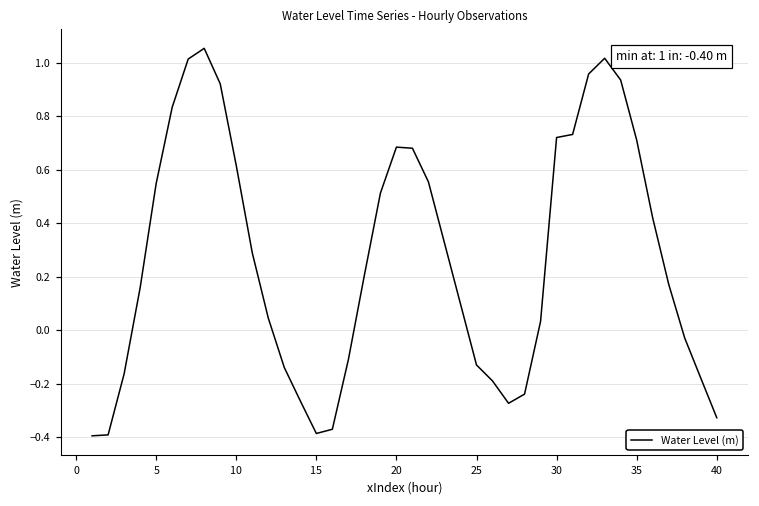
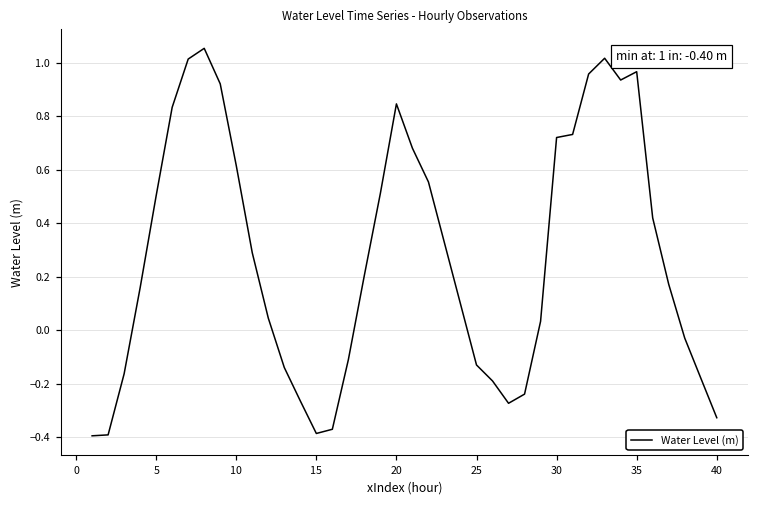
5: 0.55 -> 0.50
20: 0.68 -> 0.85
35: 0.71 -> 0.97
